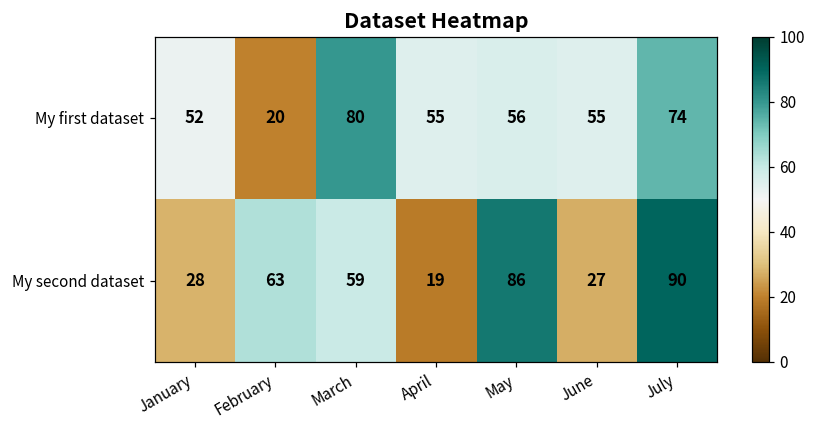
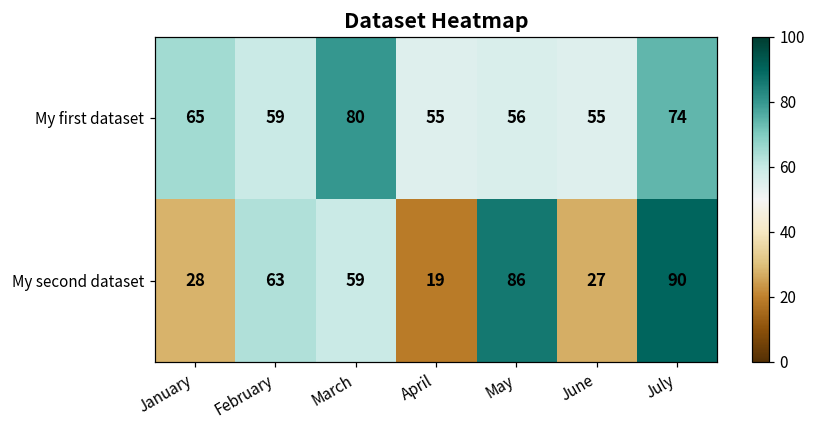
My first dataset, January: 52 -> 65
My first dataset, February: 20 -> 59
